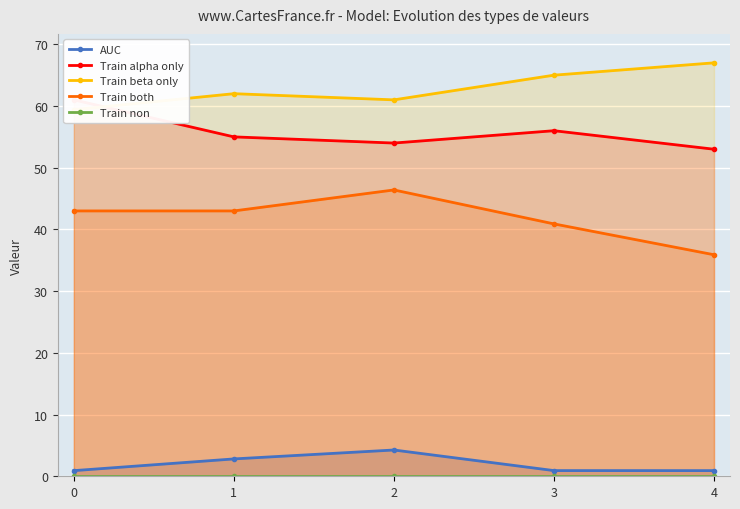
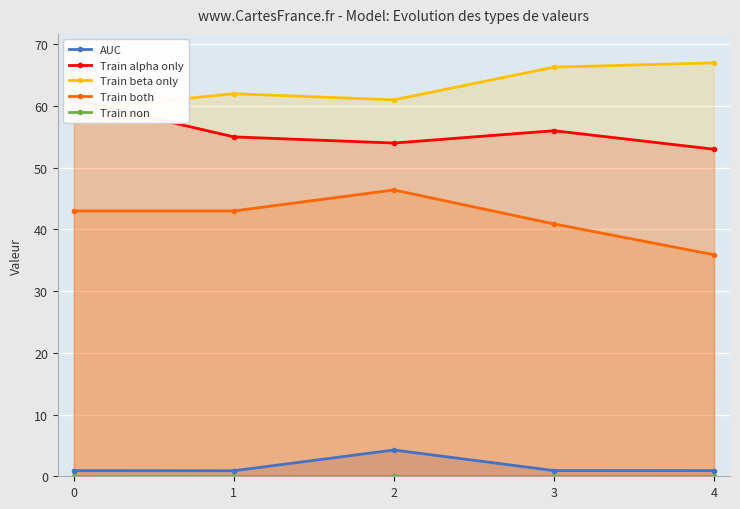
AUC, 1: 3 -> 1
Train beta only, 3: 65 -> 66
